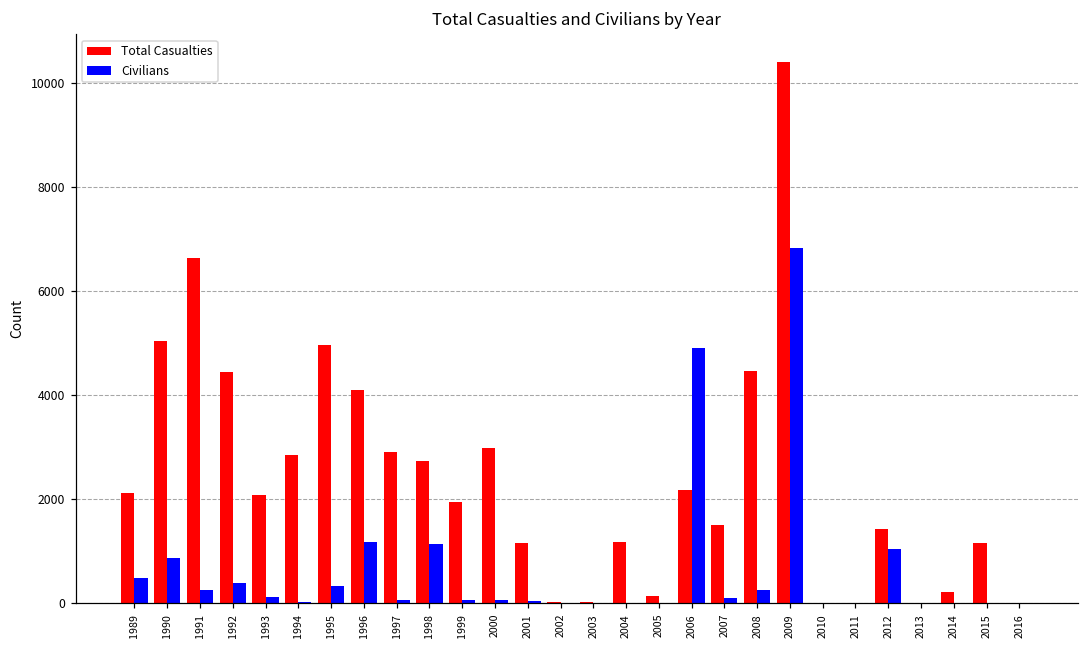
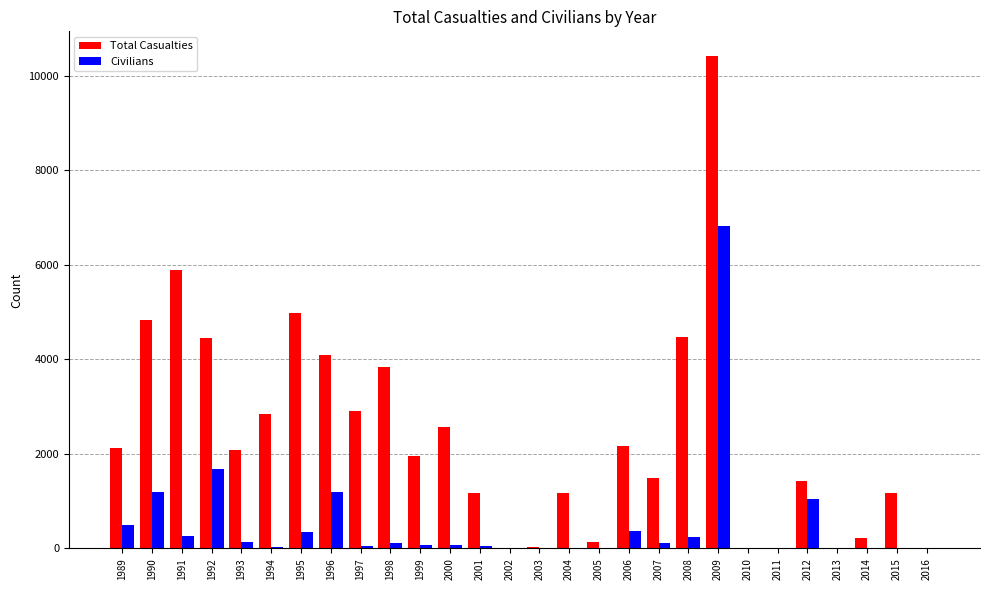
Total Casualties, 1990: 5000 -> 4800
Civilians, 1990: 900 -> 1200
Total Casualties, 1991: 6600 -> 5900
Civilians, 1992: 400 -> 1700
Total Casualties, 1998: 2700 -> 3800
Civilians, 1998: 1100 -> 100
Total Casualties, 2000: 3000 -> 2600
Civilians, 2006: 4900 -> 400
